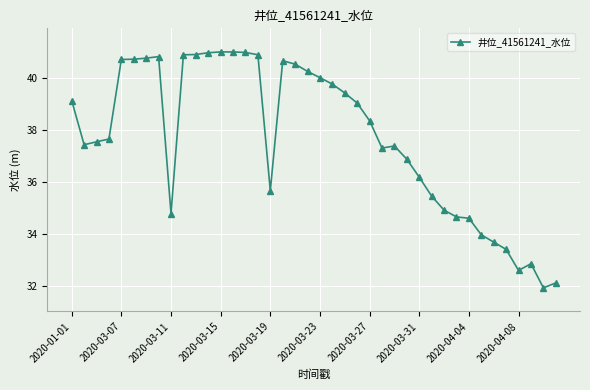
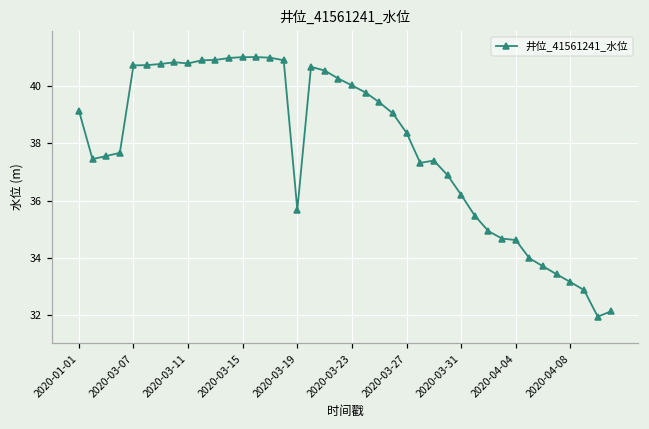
2020-03-11: 34.8 -> 40.8
2020-04-08: 32.6 -> 33.2
